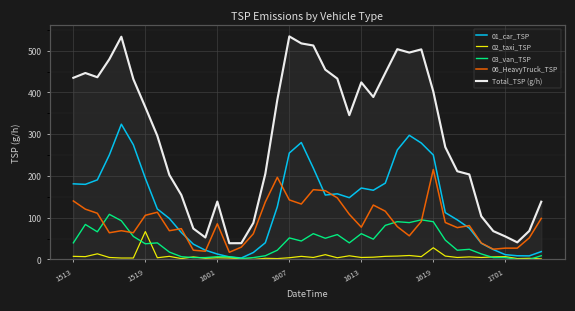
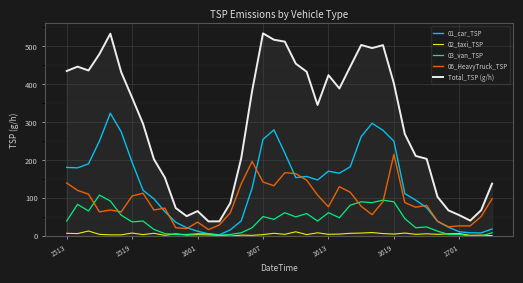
02_taxi_TSP, 1519: 70 -> 10
06_HeavyTruck_TSP, 1601: 90 -> 40
Total_TSP (g/h), 1601: 140 -> 70
02_taxi_TSP, 1619: 30 -> 10
